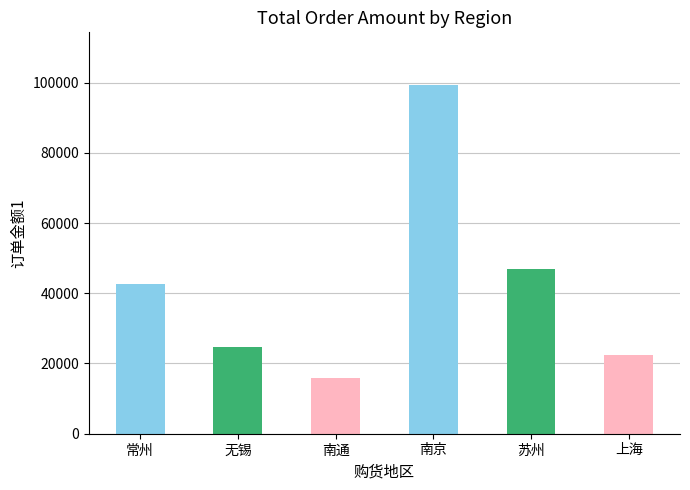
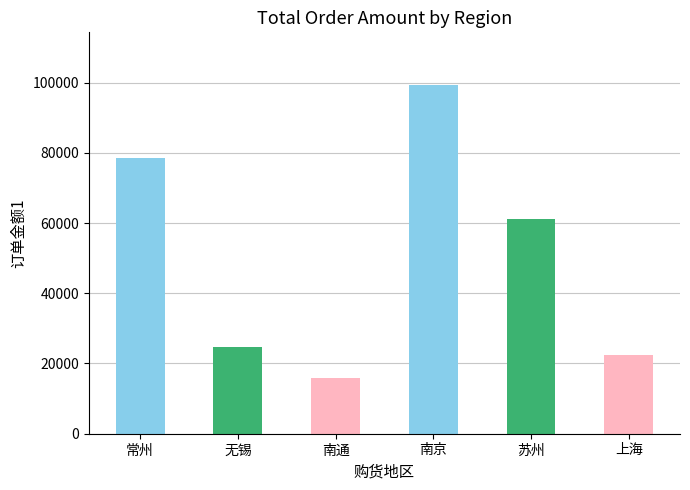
常州: 43000 -> 78000
苏州: 47000 -> 61000
